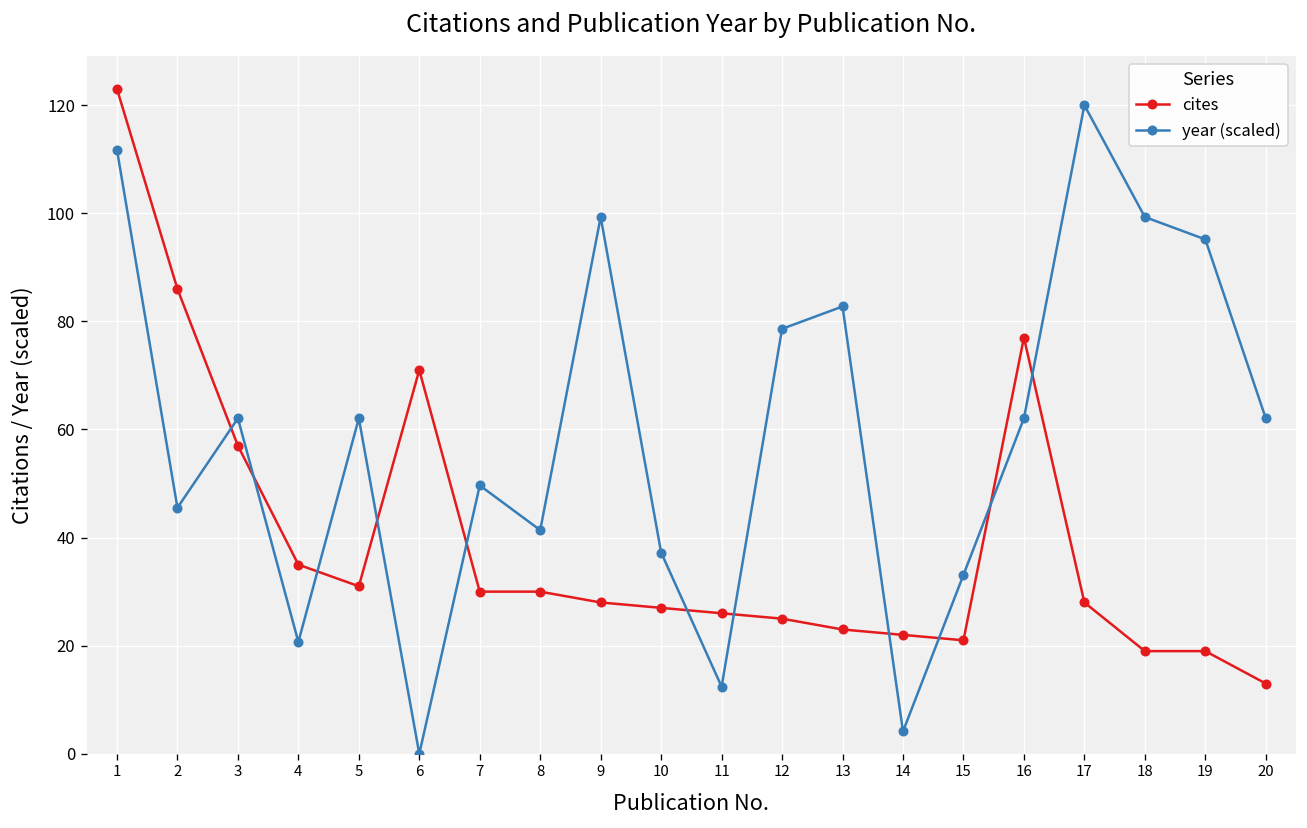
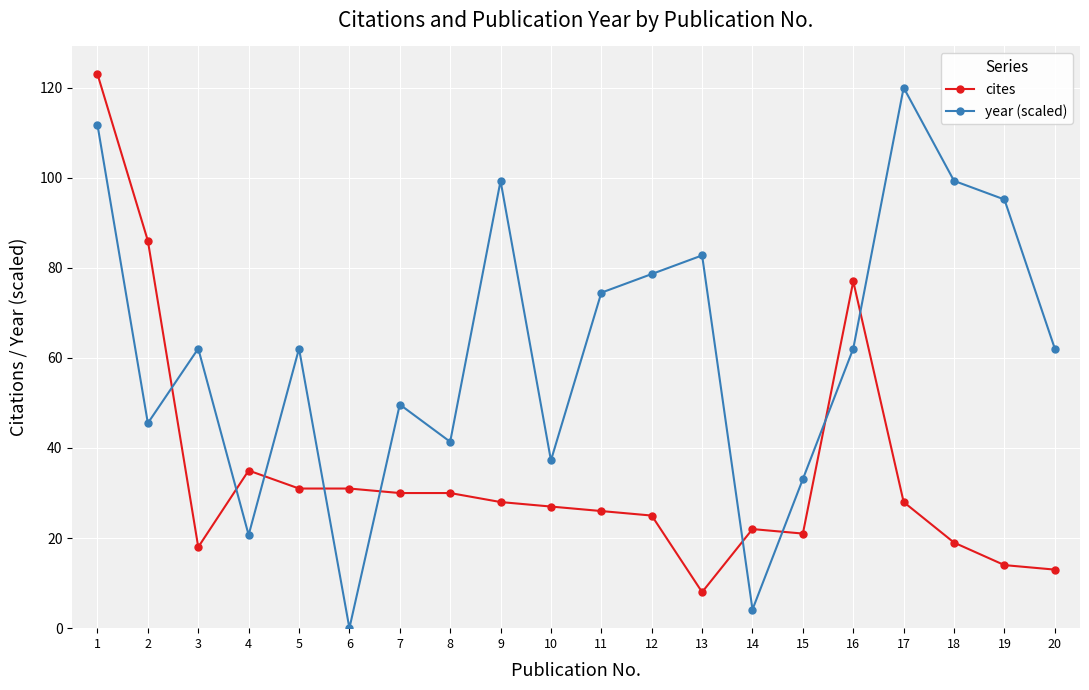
cites, 3: 57 -> 18
cites, 6: 71 -> 31
year (scaled), 11: 12 -> 74
cites, 13: 23 -> 8
cites, 19: 19 -> 14
